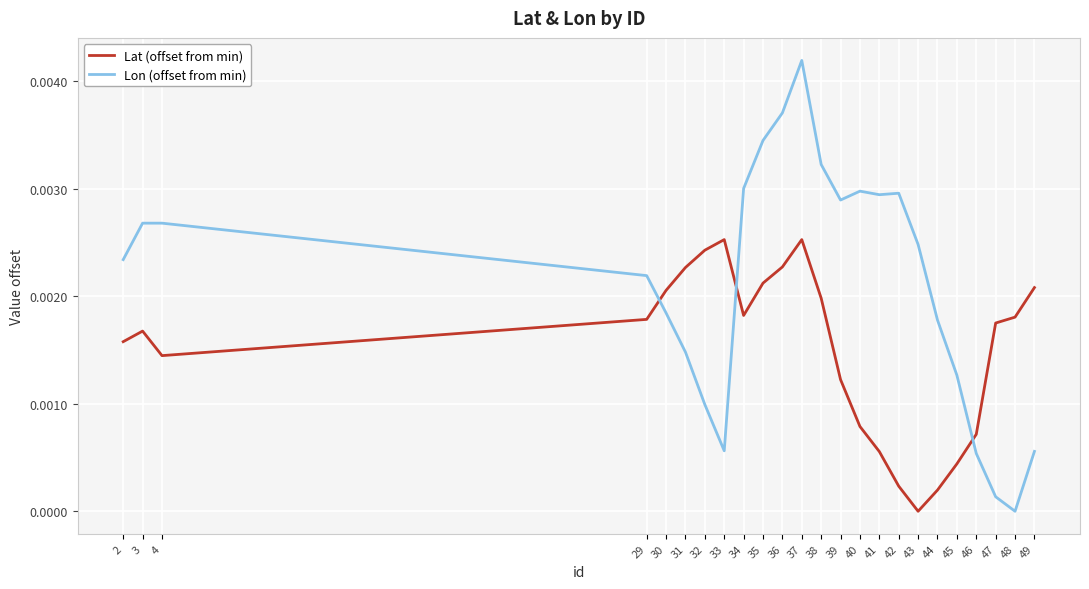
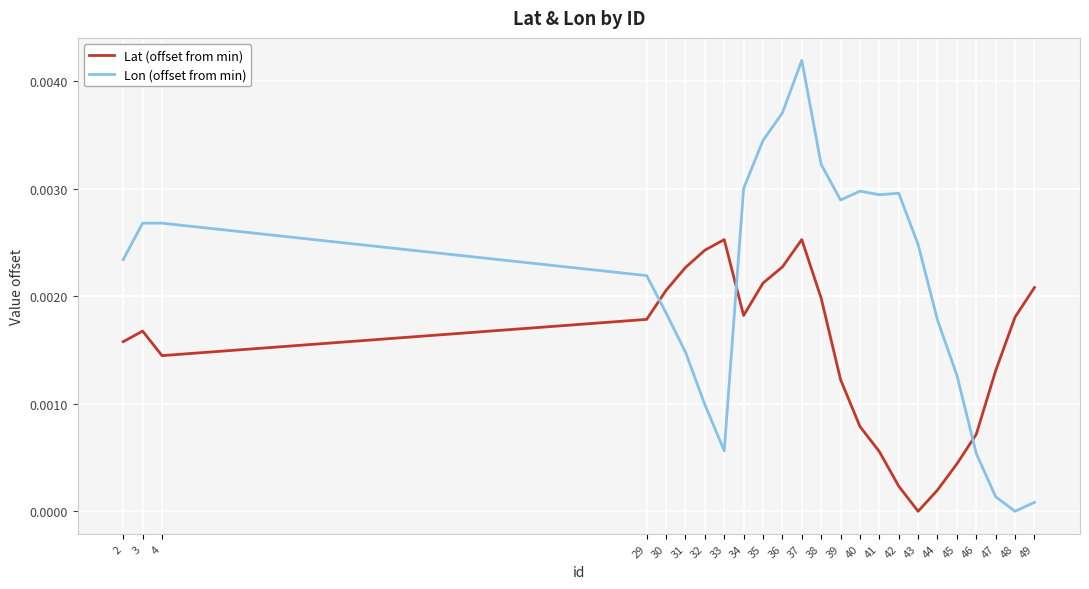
Lat (offset from min), 47: 0.00175 -> 0.00131
Lon (offset from min), 49: 0.00056 -> 0.00008
